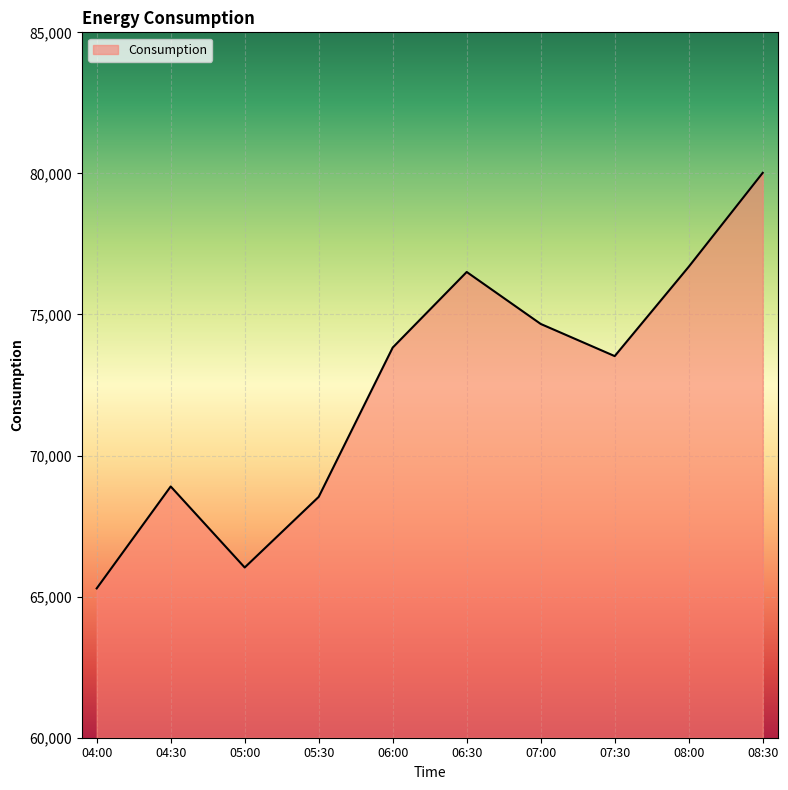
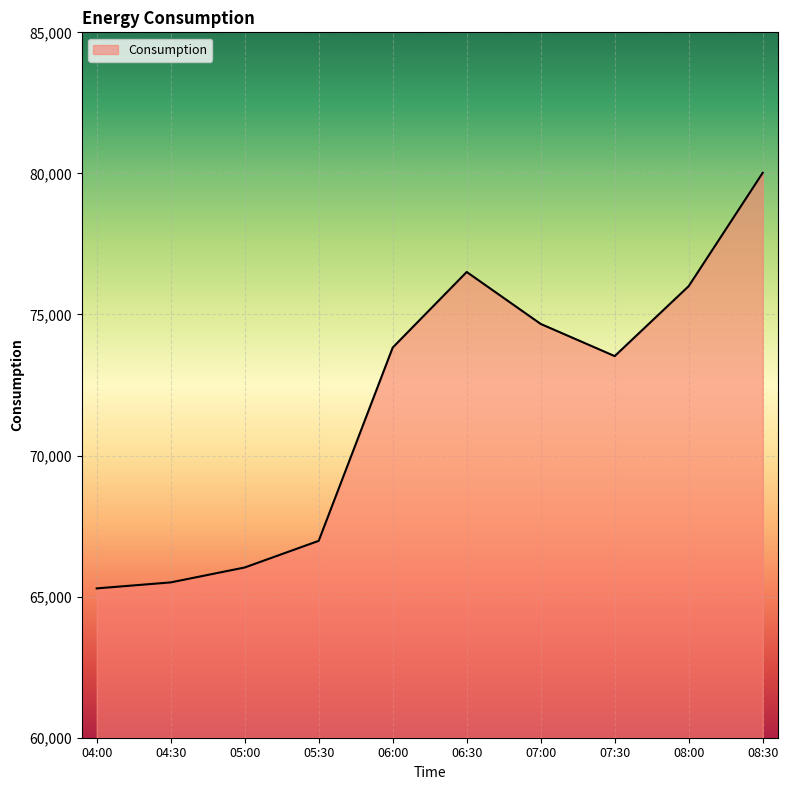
04:30: 68,900 -> 65,500
05:30: 68,500 -> 67,000
08:00: 76,700 -> 76,000
